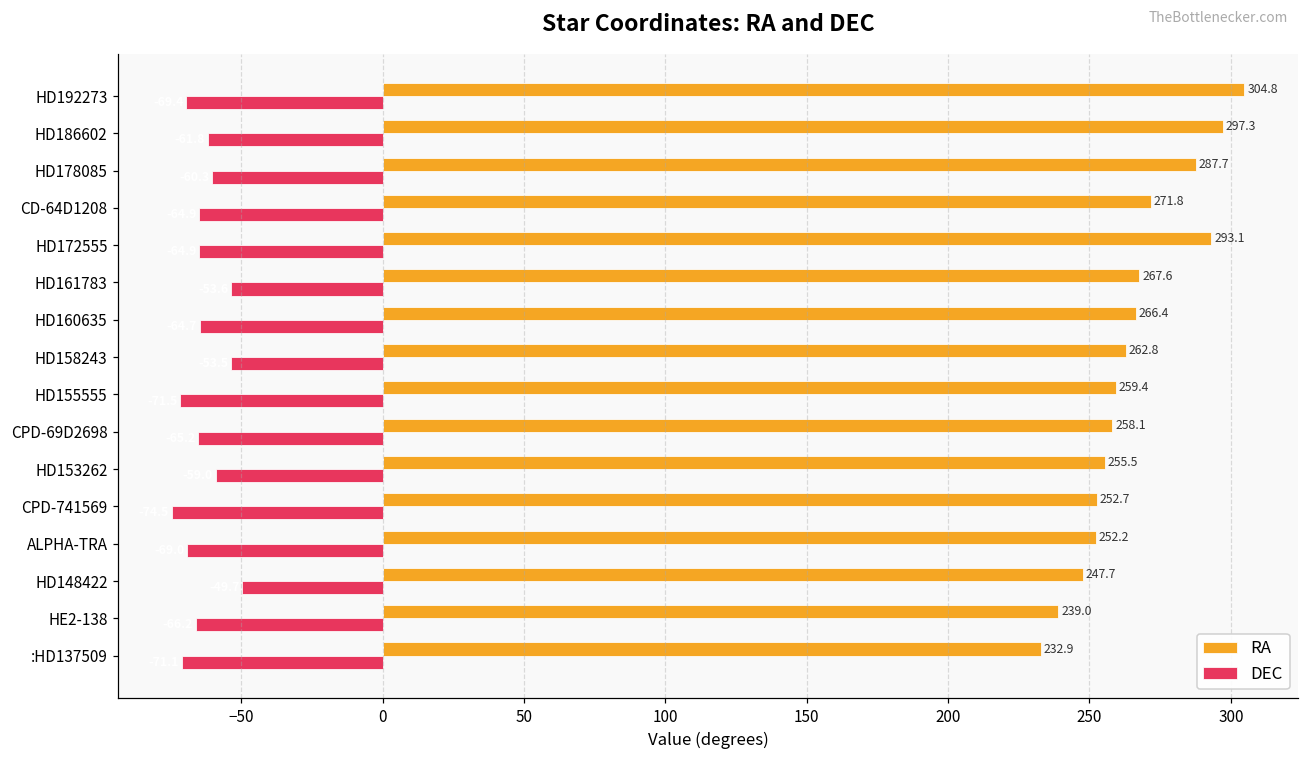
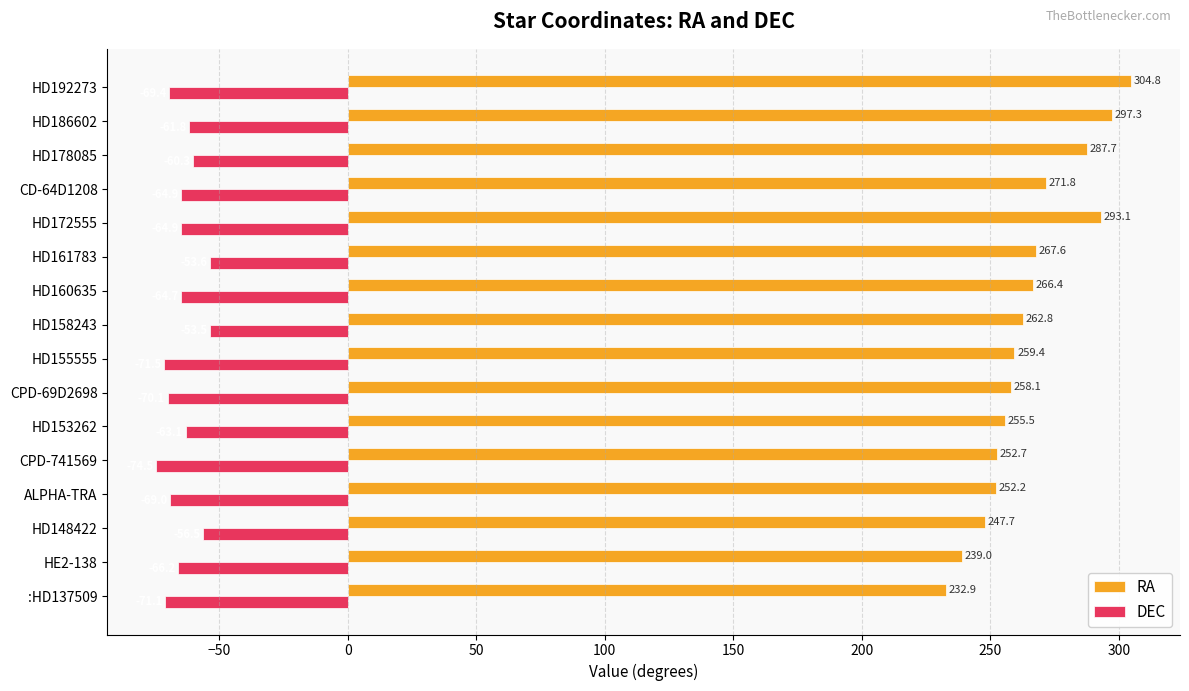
DEC, CPD-69D2698: -65 -> -70
DEC, HD153262: -59 -> -63
DEC, HD148422: -50 -> -56
